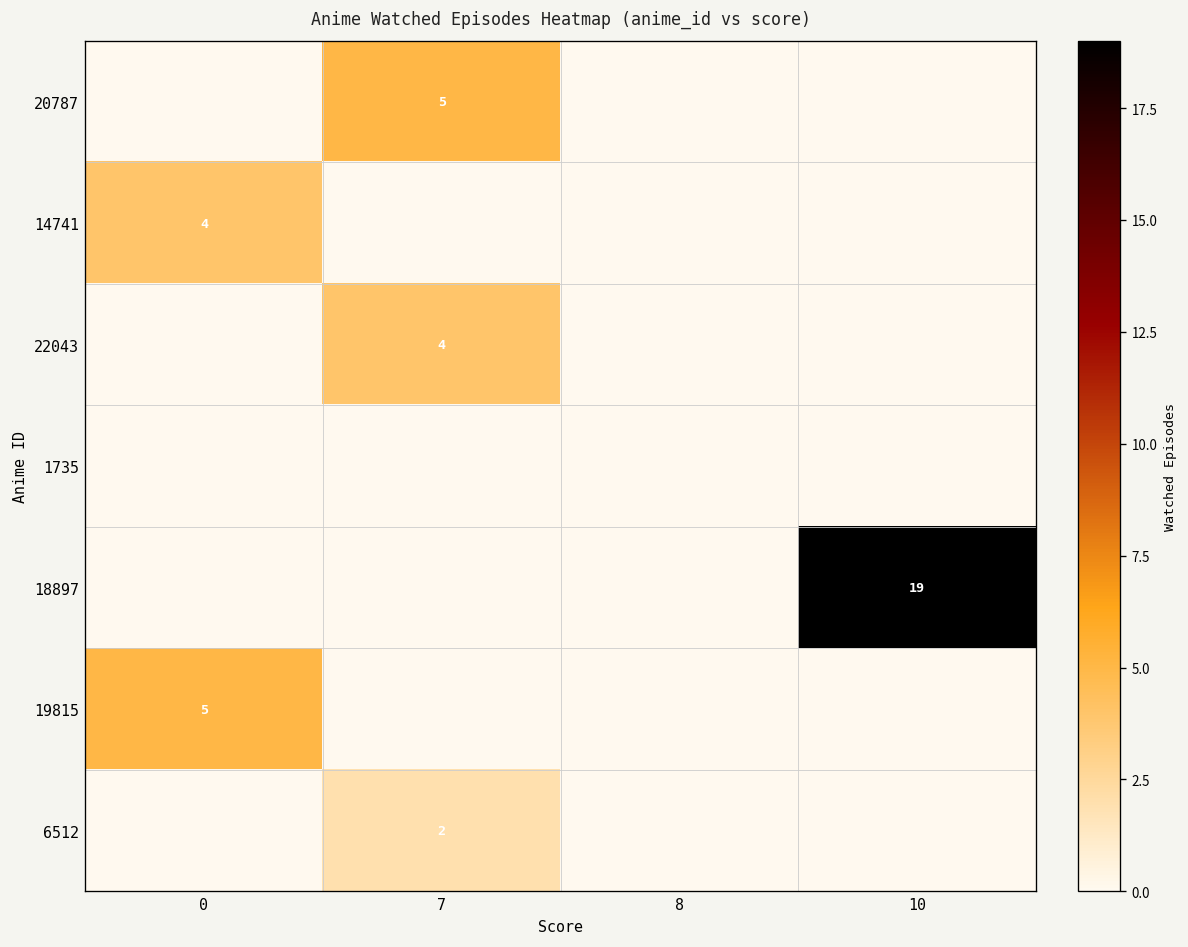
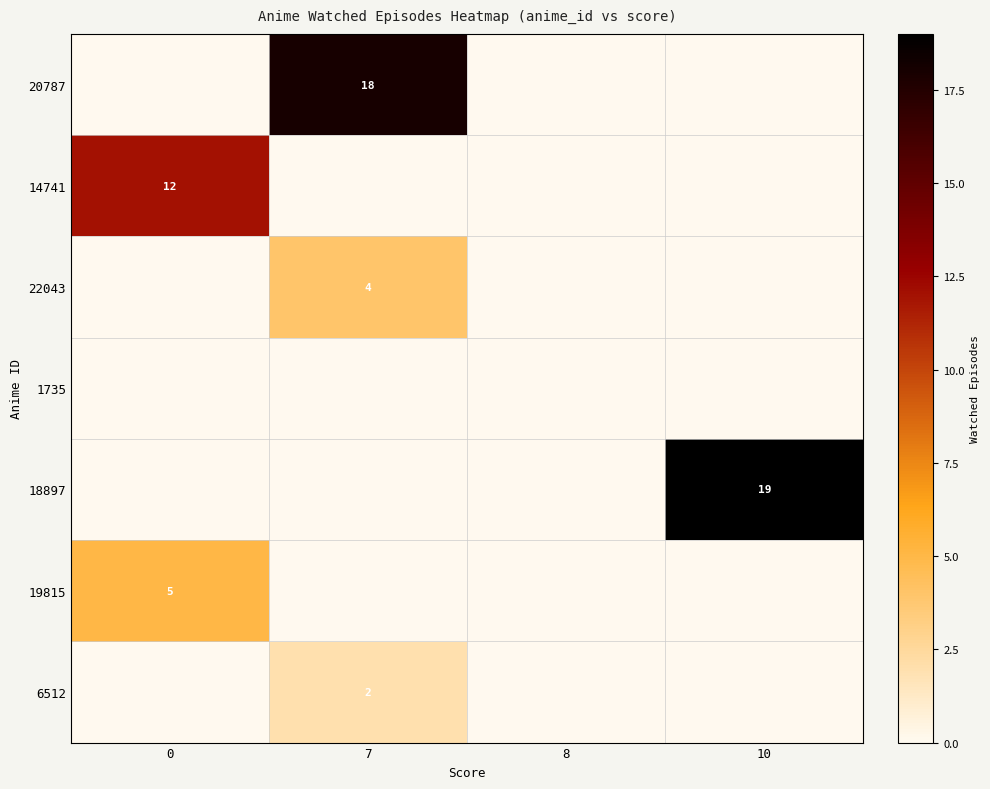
20787, 7: 5 -> 18
14741, 0: 4 -> 12
